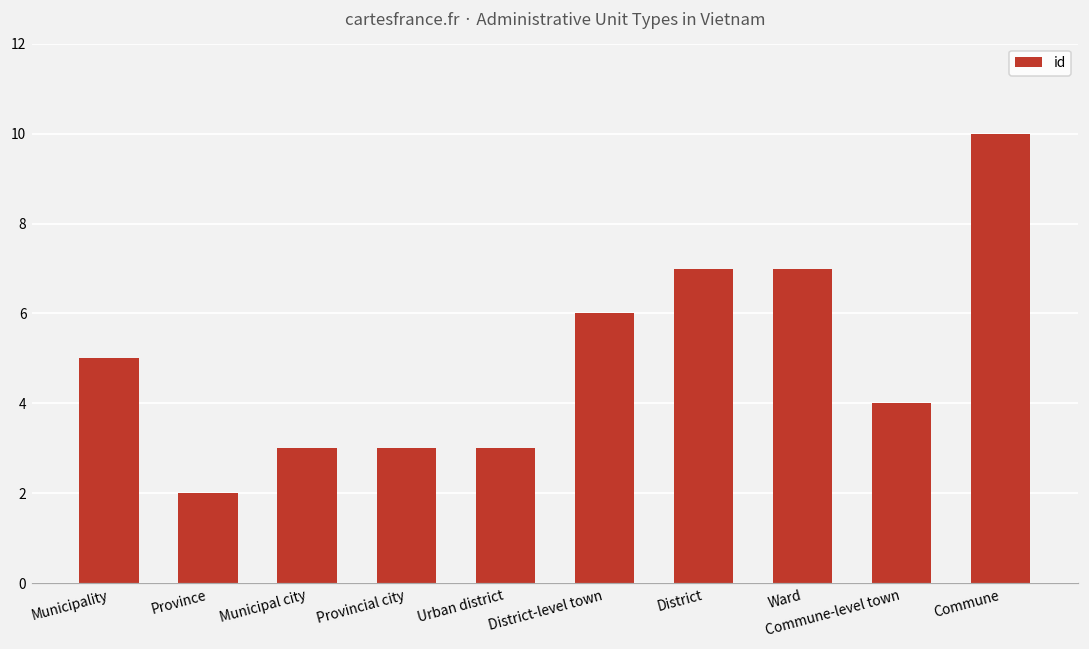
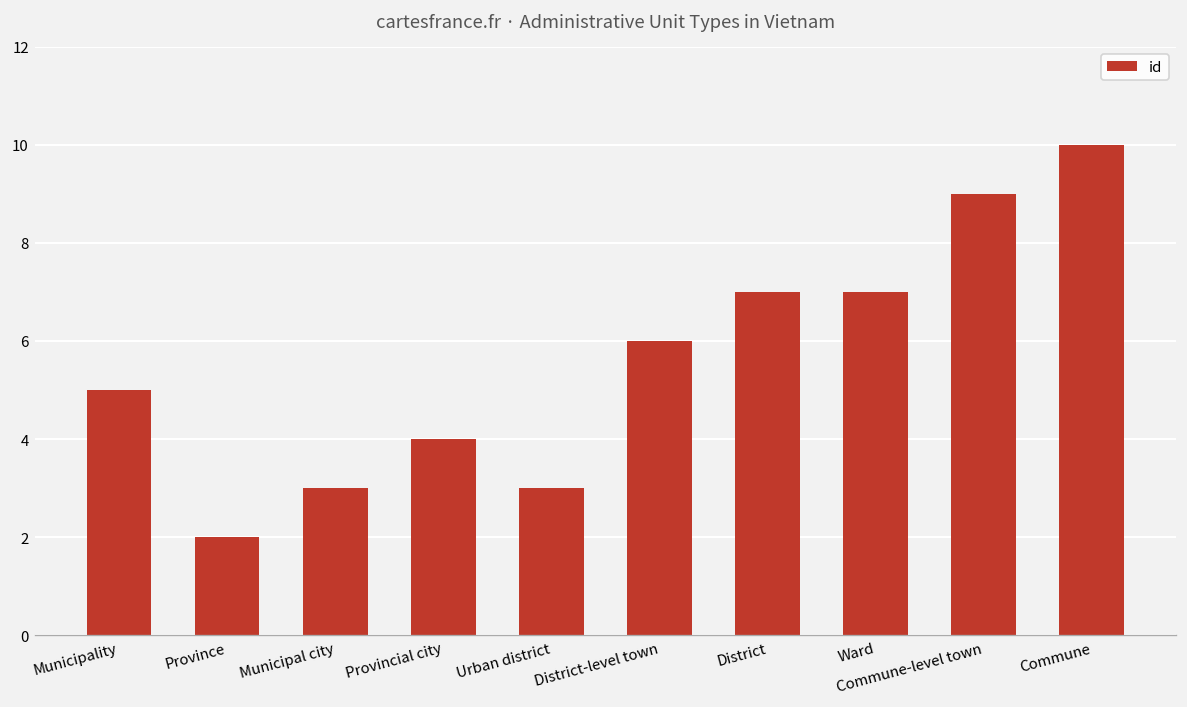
Provincial city: 3 -> 4
Commune-level town: 4 -> 9
